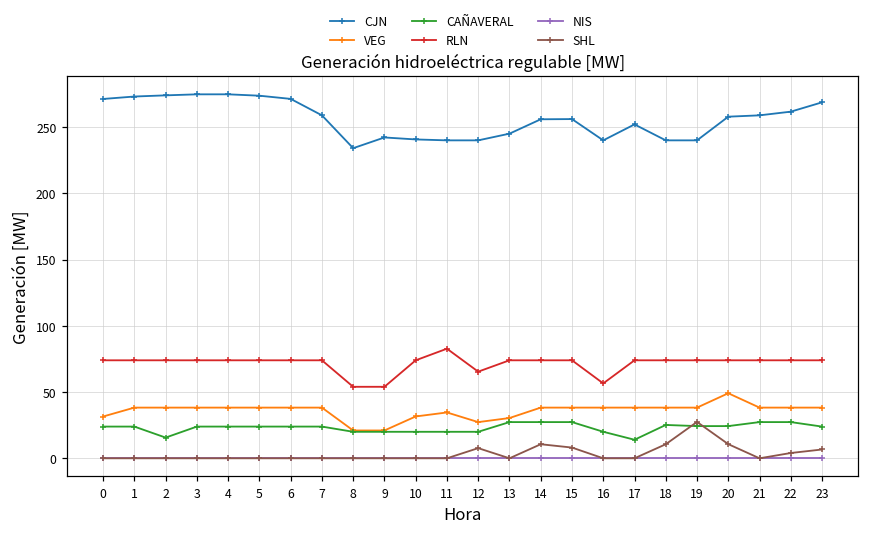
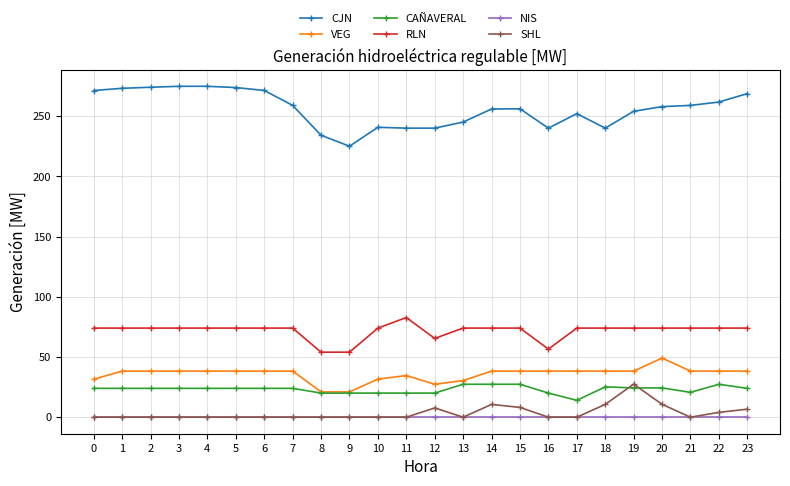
CAÑAVERAL, 2: 16 -> 24
CJN, 9: 242 -> 225
CJN, 19: 240 -> 254
CAÑAVERAL, 21: 27 -> 21
